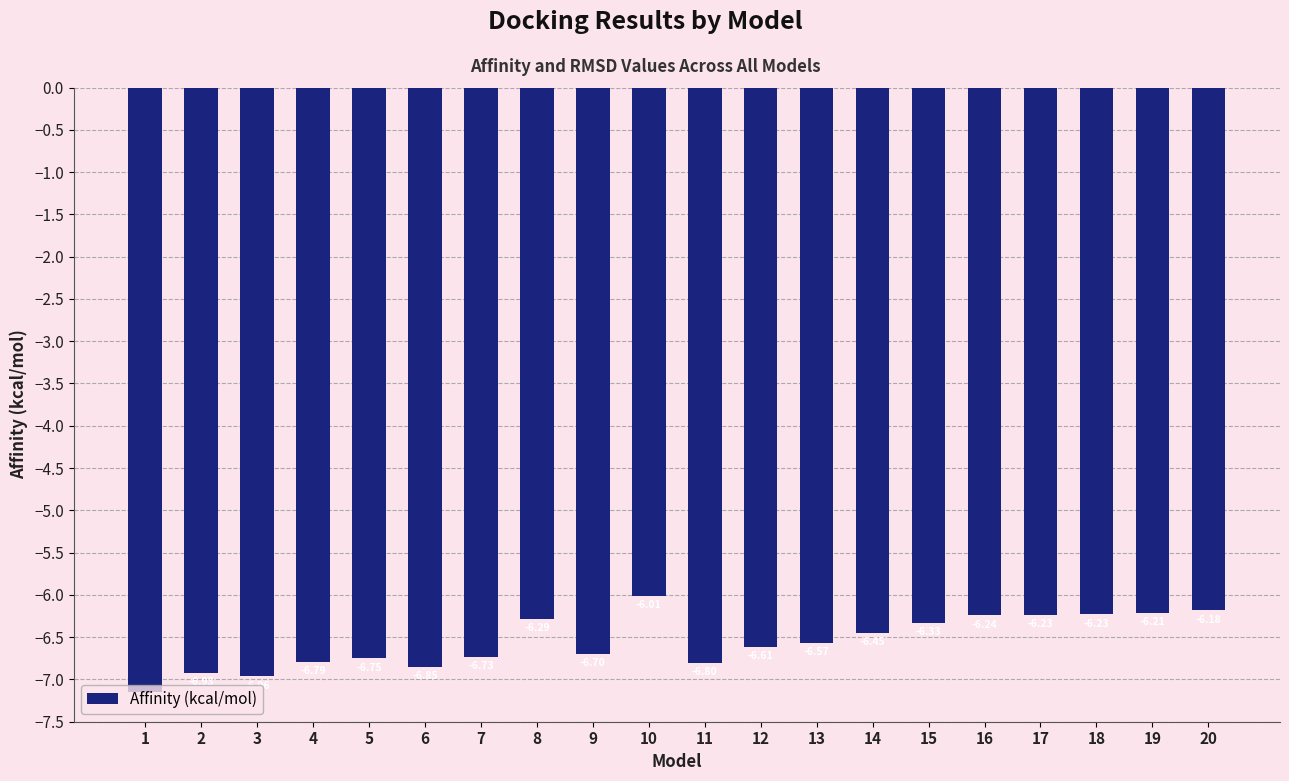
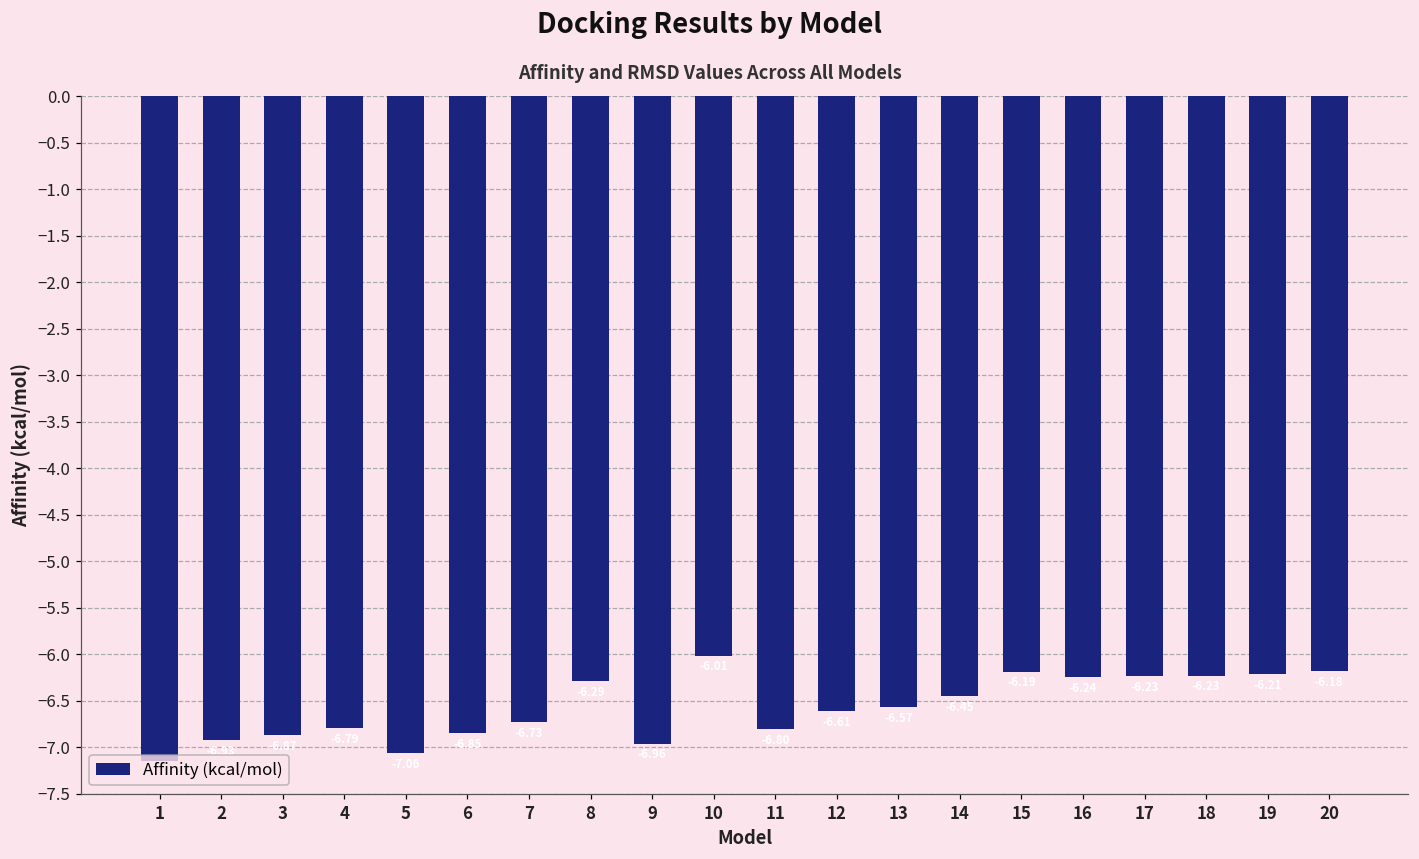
3: -7.0 -> -6.9
5: -6.8 -> -7.1
9: -6.7 -> -7.0
15: -6.3 -> -6.2
